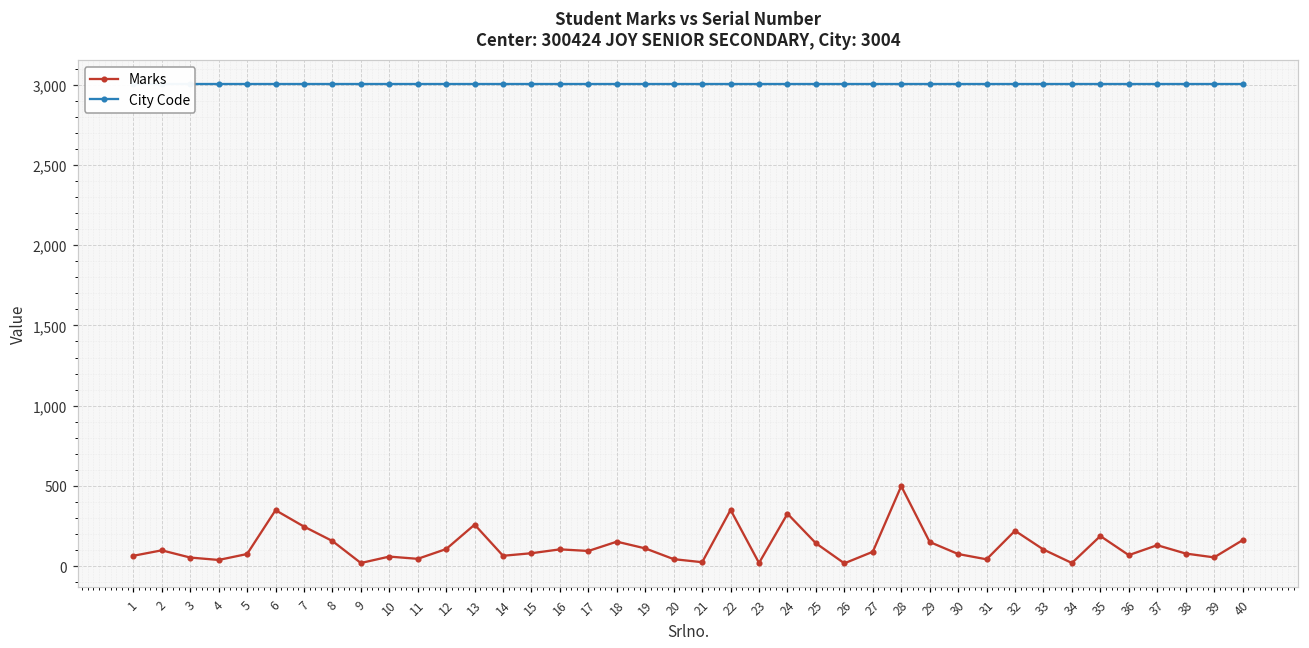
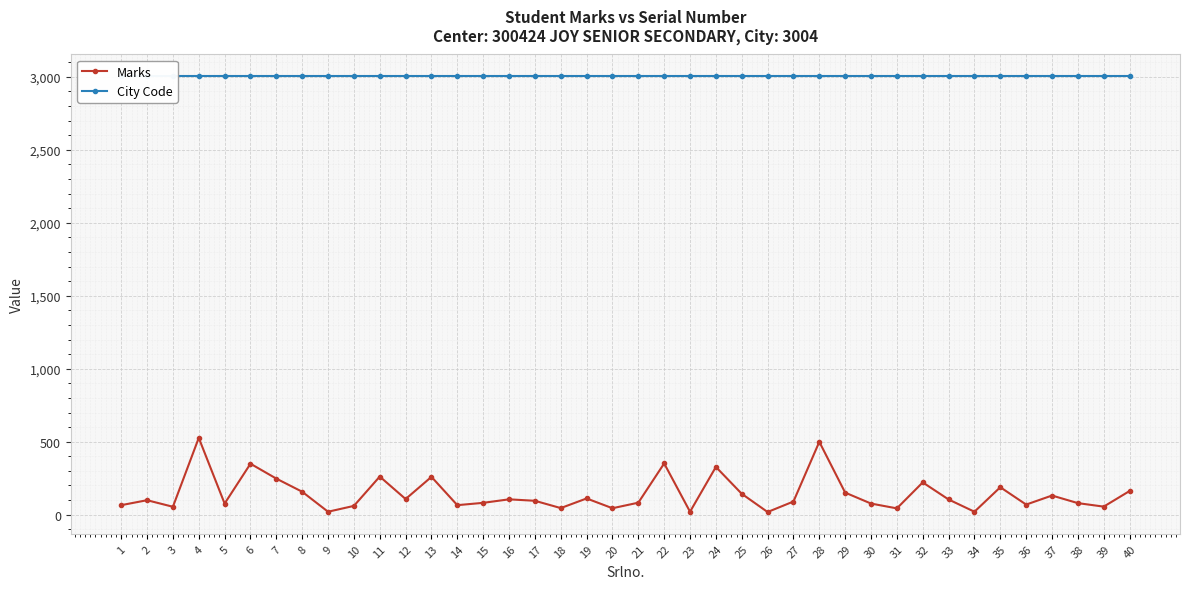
Marks, 4: 40 -> 530
Marks, 11: 50 -> 260
Marks, 18: 150 -> 50
Marks, 21: 30 -> 80
